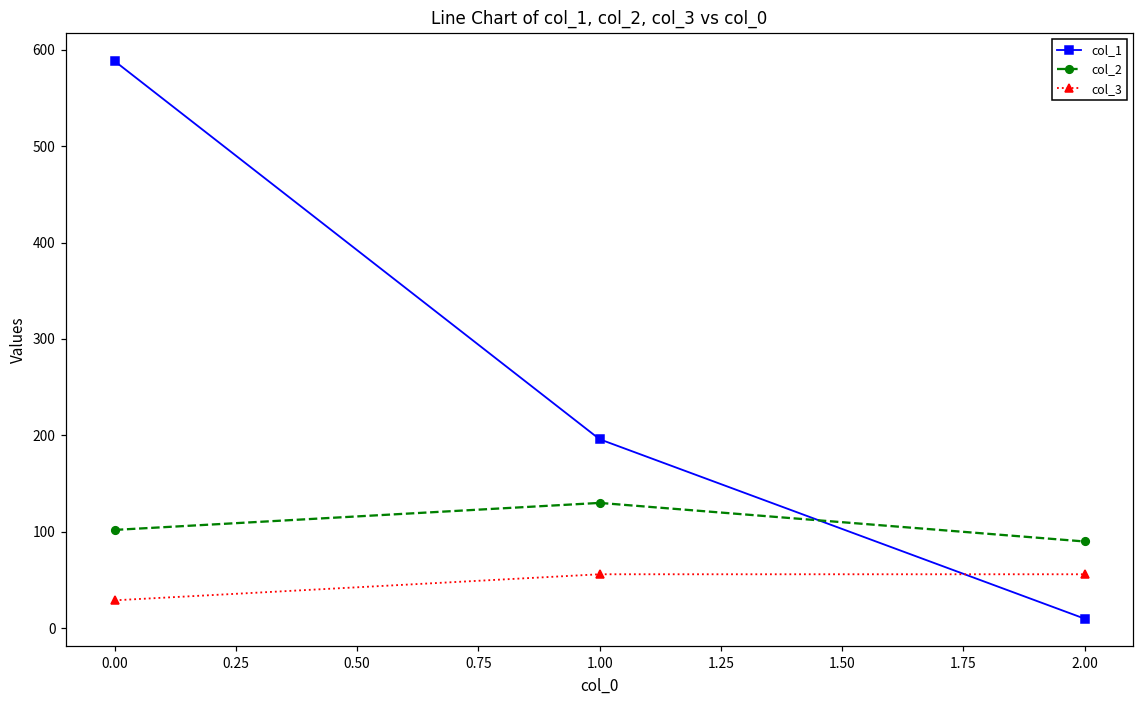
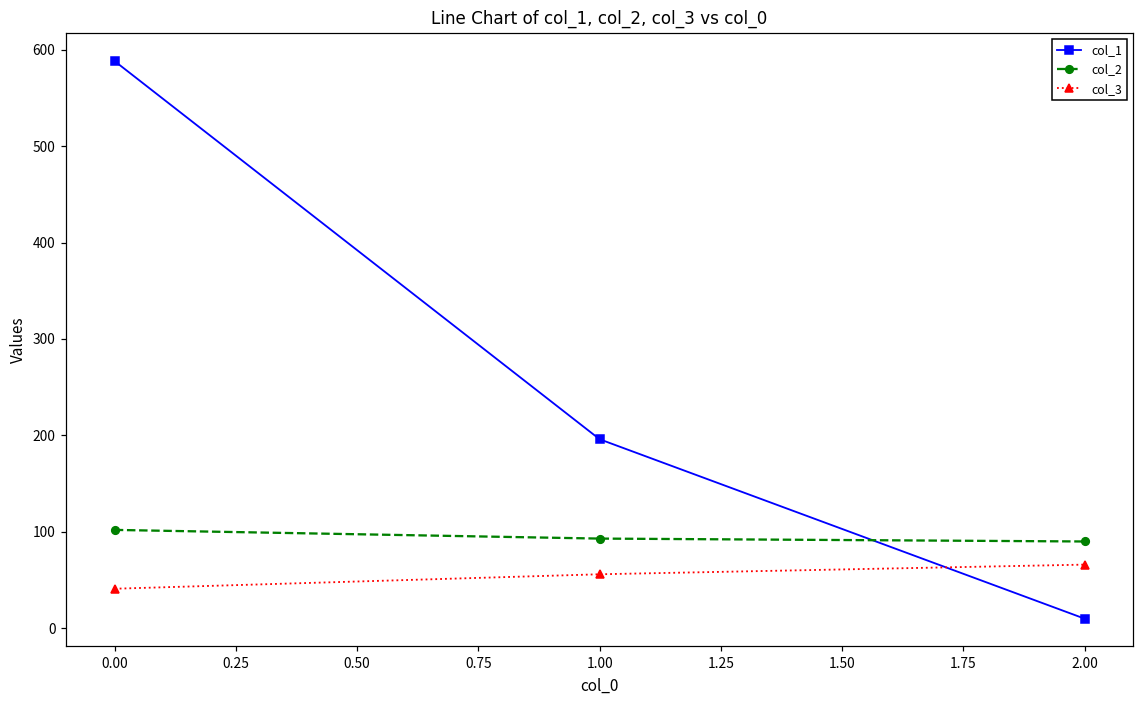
col_3, 0.00: 30 -> 40
col_2, 1.00: 130 -> 90
col_3, 2.00: 60 -> 70
